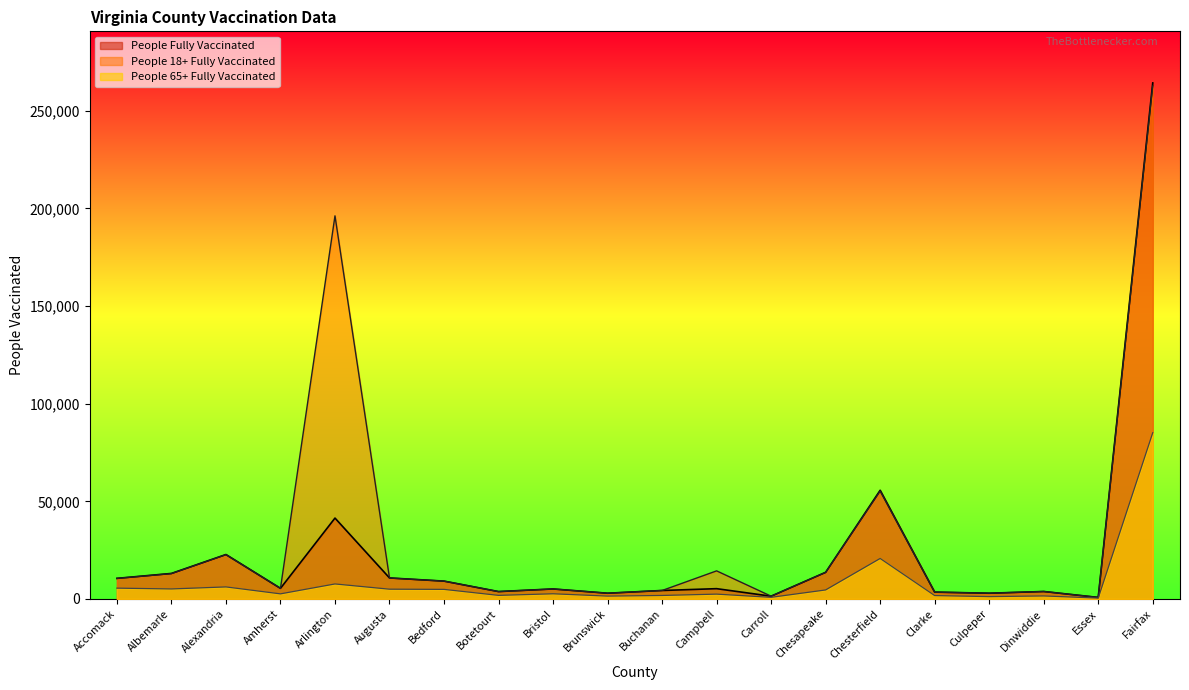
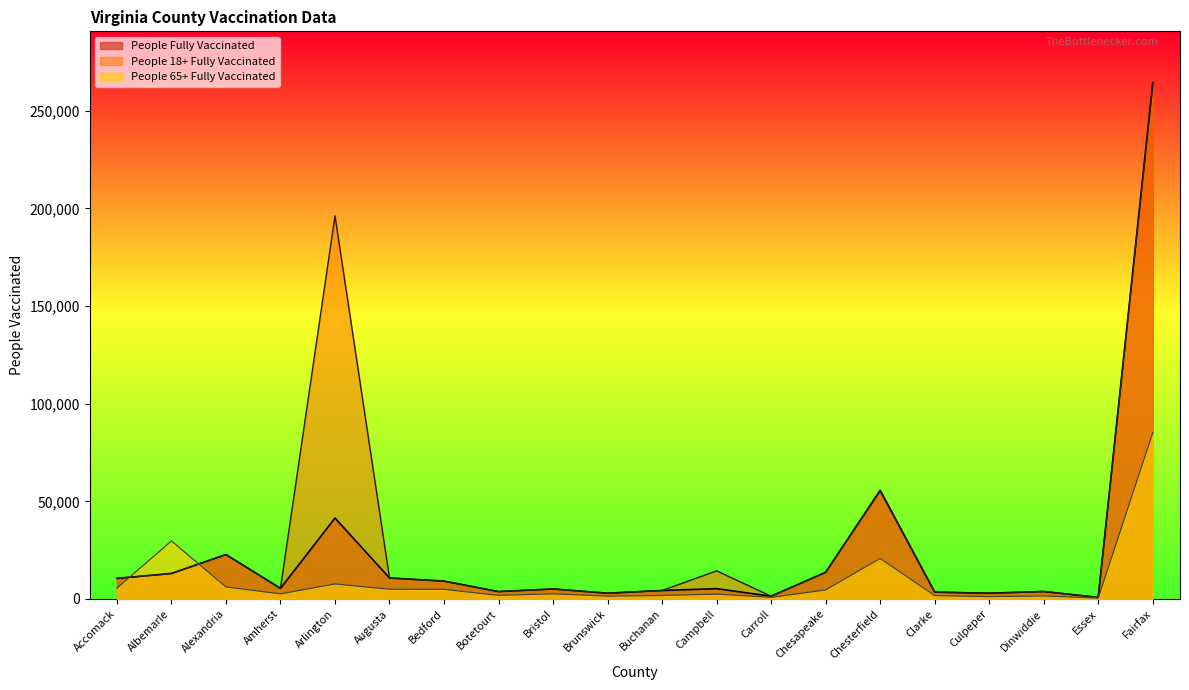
People 65+ Fully Vaccinated, Albemarle: 5,000 -> 30,000
